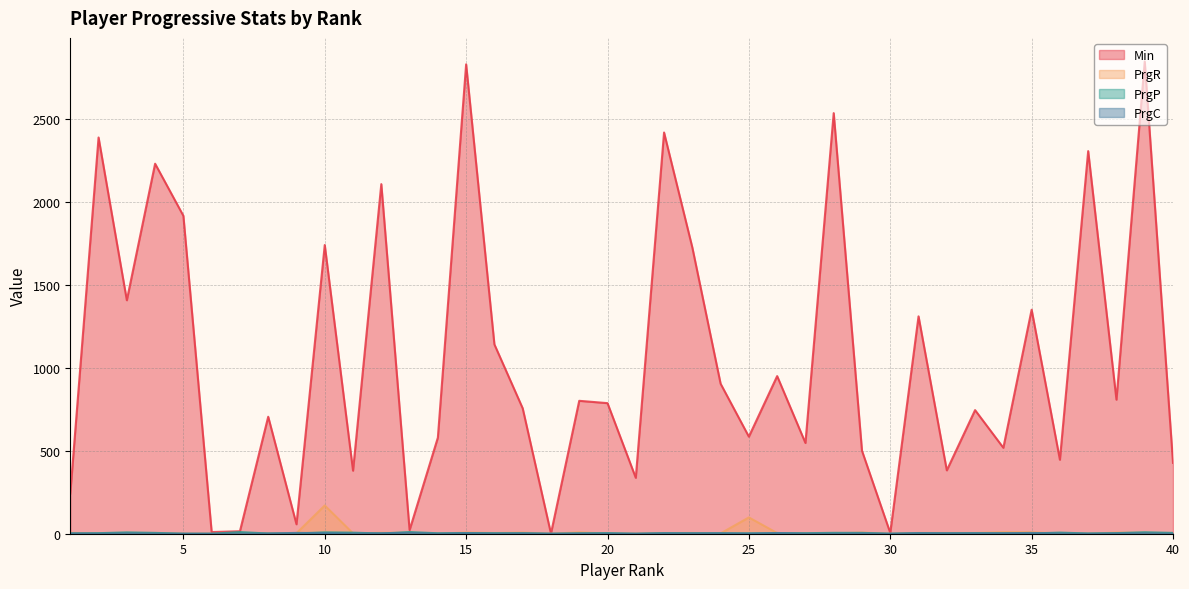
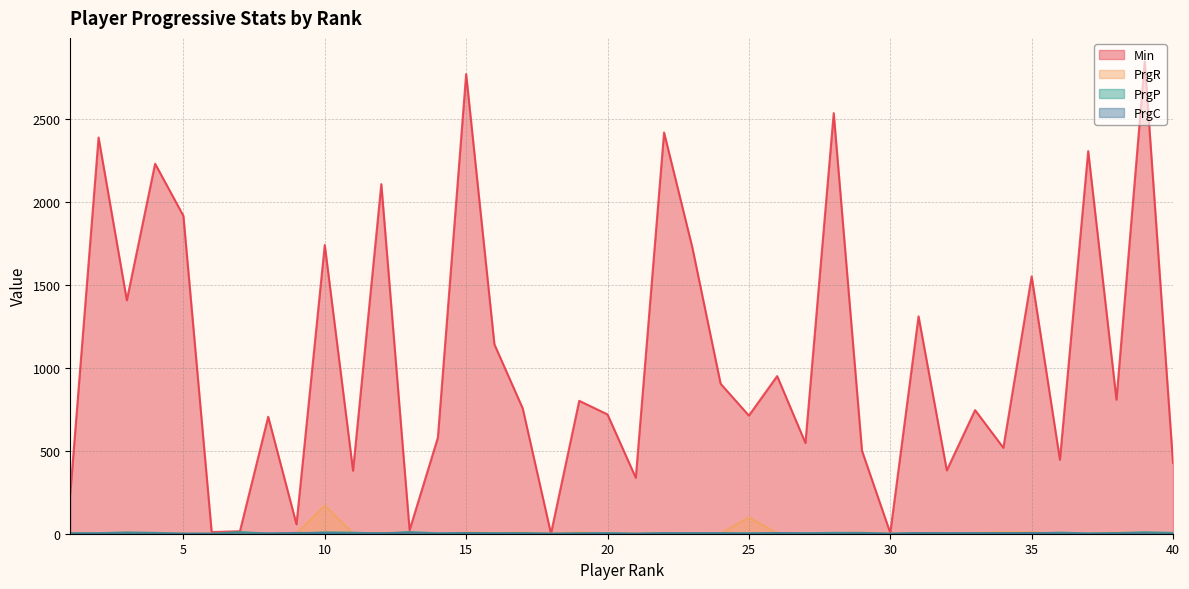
Min, 15: 2830 -> 2770
Min, 20: 790 -> 720
Min, 25: 590 -> 710
Min, 35: 1350 -> 1550
